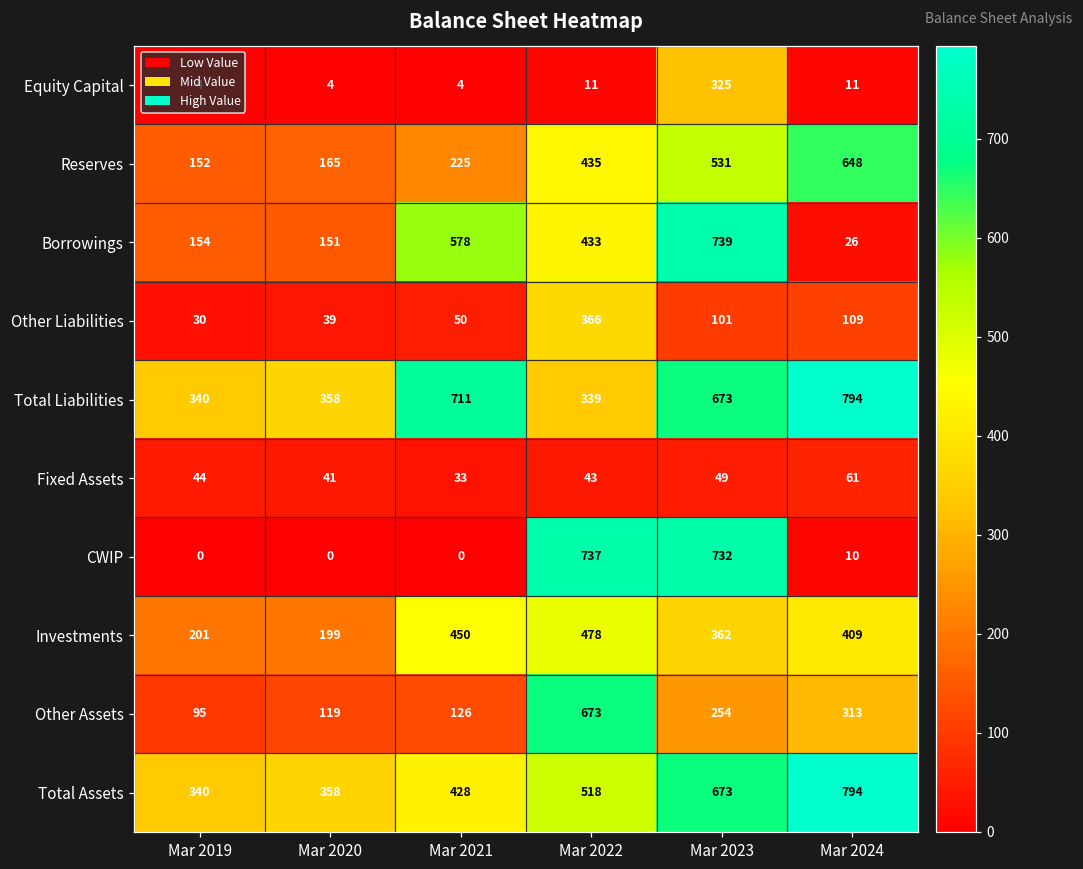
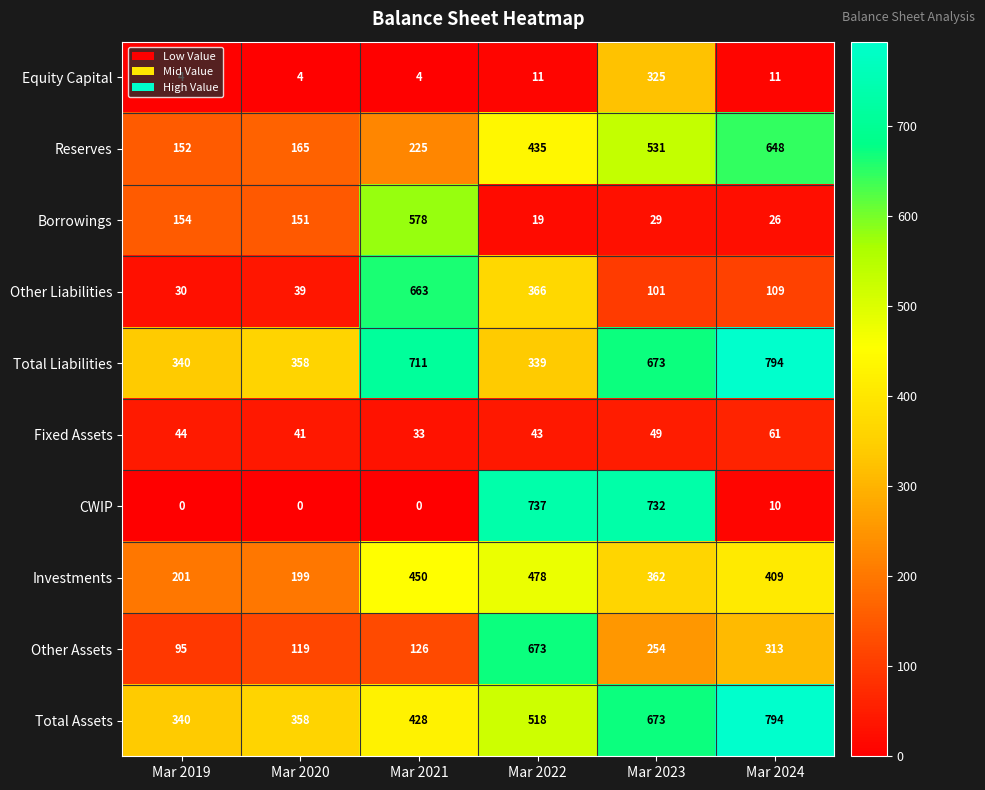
Borrowings, Mar 2022: 433 -> 19
Borrowings, Mar 2023: 739 -> 29
Other Liabilities, Mar 2021: 50 -> 663
